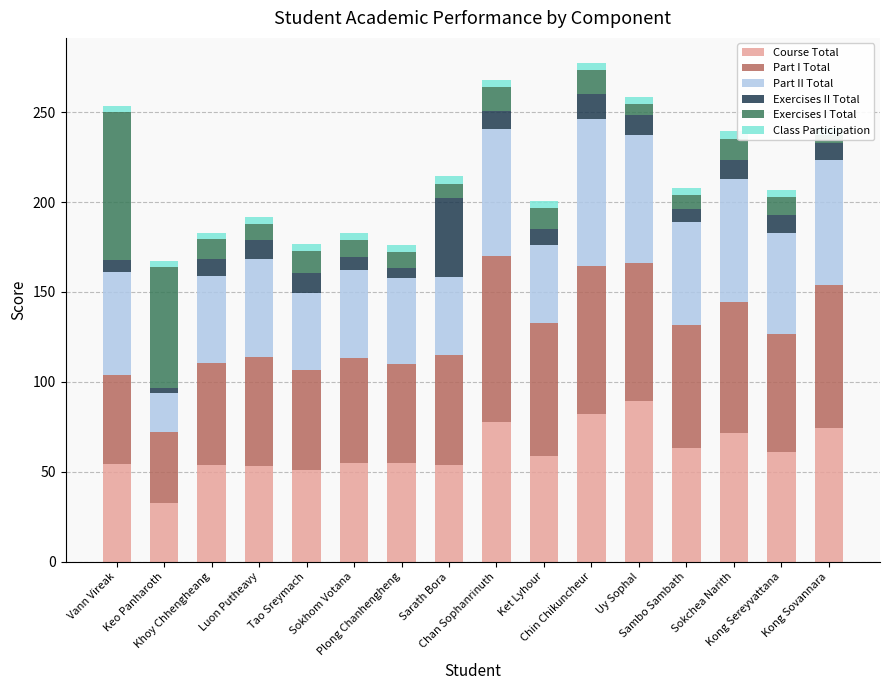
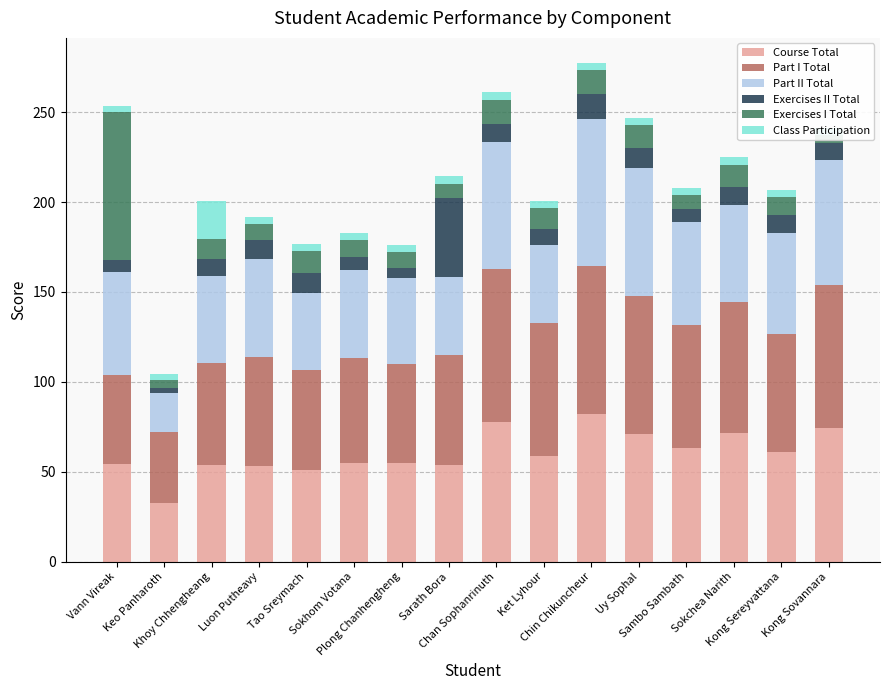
Exercises I Total, Keo Panharoth: 67 -> 4
Class Participation, Khoy Chhengheang: 4 -> 21
Part I Total, Chan Sophanrinuth: 92 -> 85
Course Total, Uy Sophal: 89 -> 71
Exercises I Total, Uy Sophal: 6 -> 13
Part II Total, Sokchea Narith: 69 -> 54
